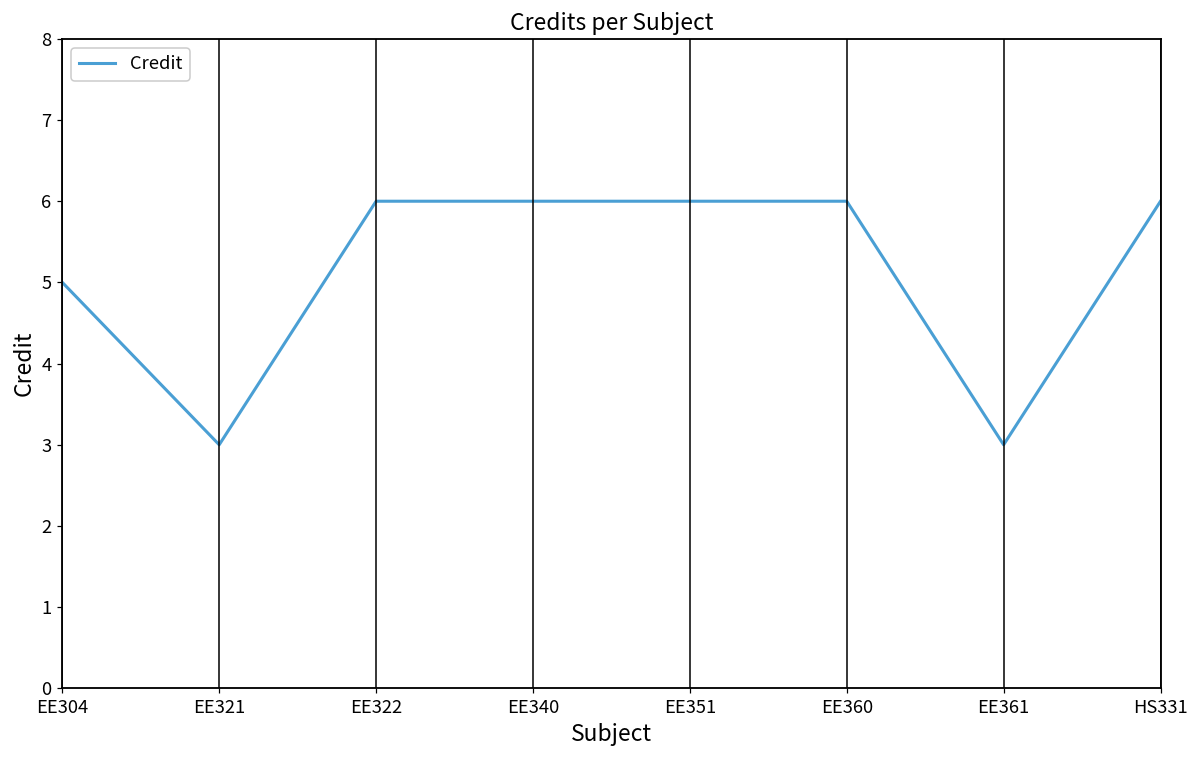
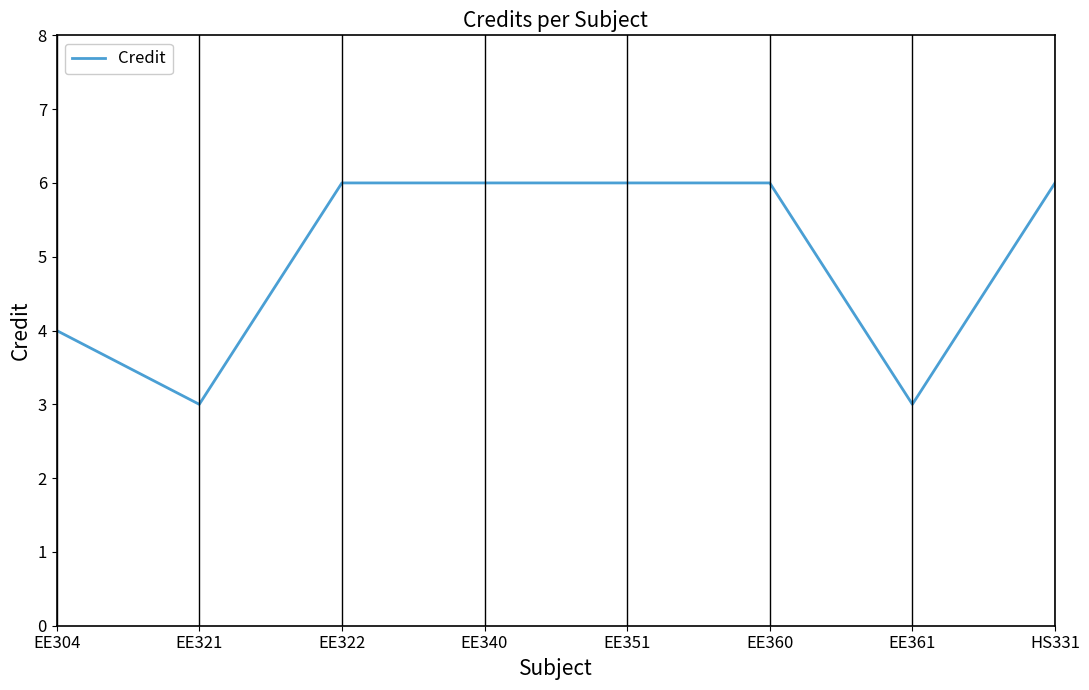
EE304: 5 -> 4
